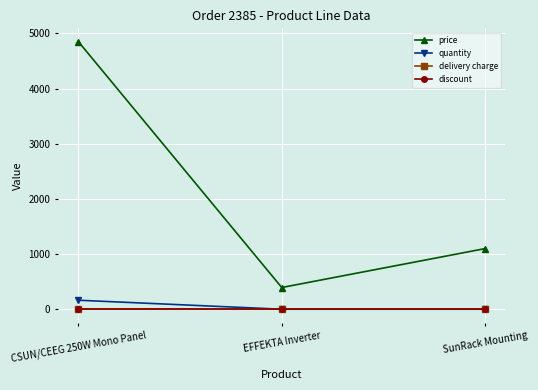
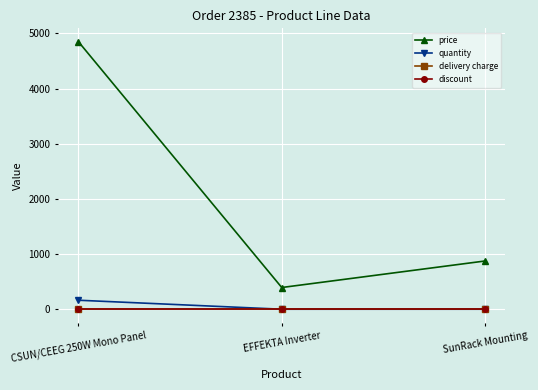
price, SunRack Mounting: 1100 -> 900
